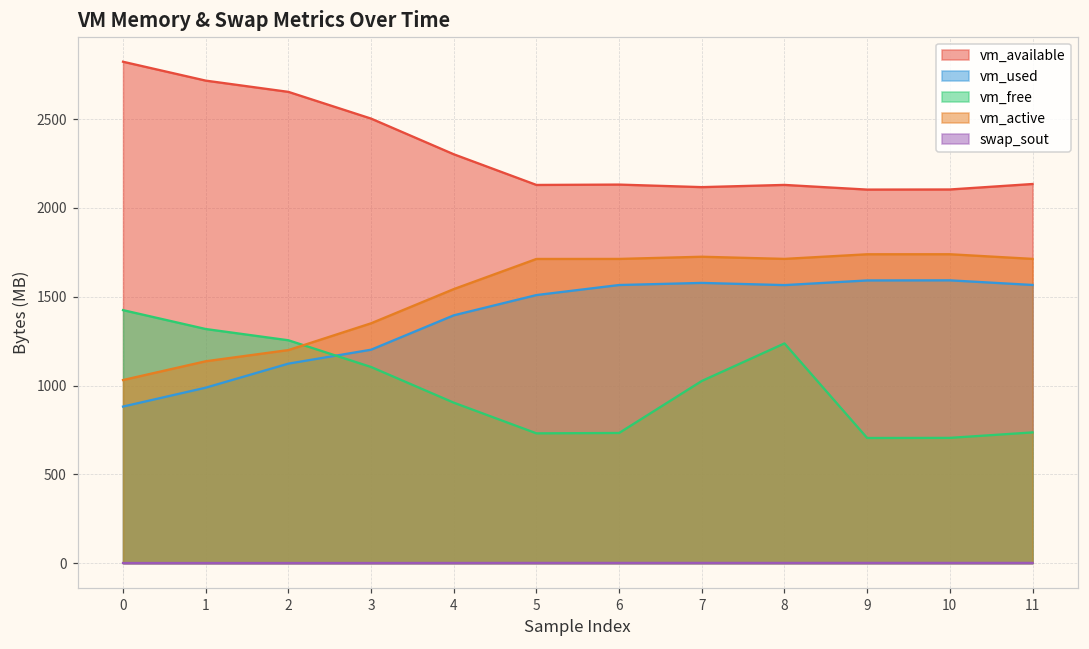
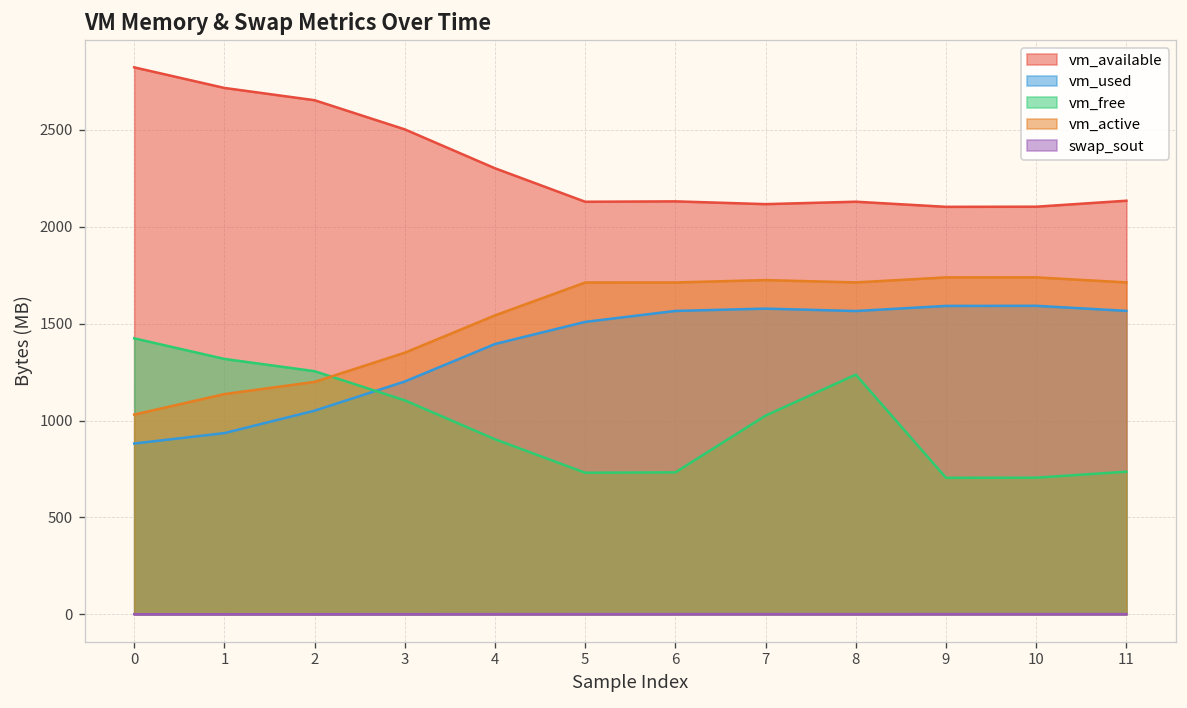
vm_used, 1: 990 -> 940
vm_used, 2: 1120 -> 1050
